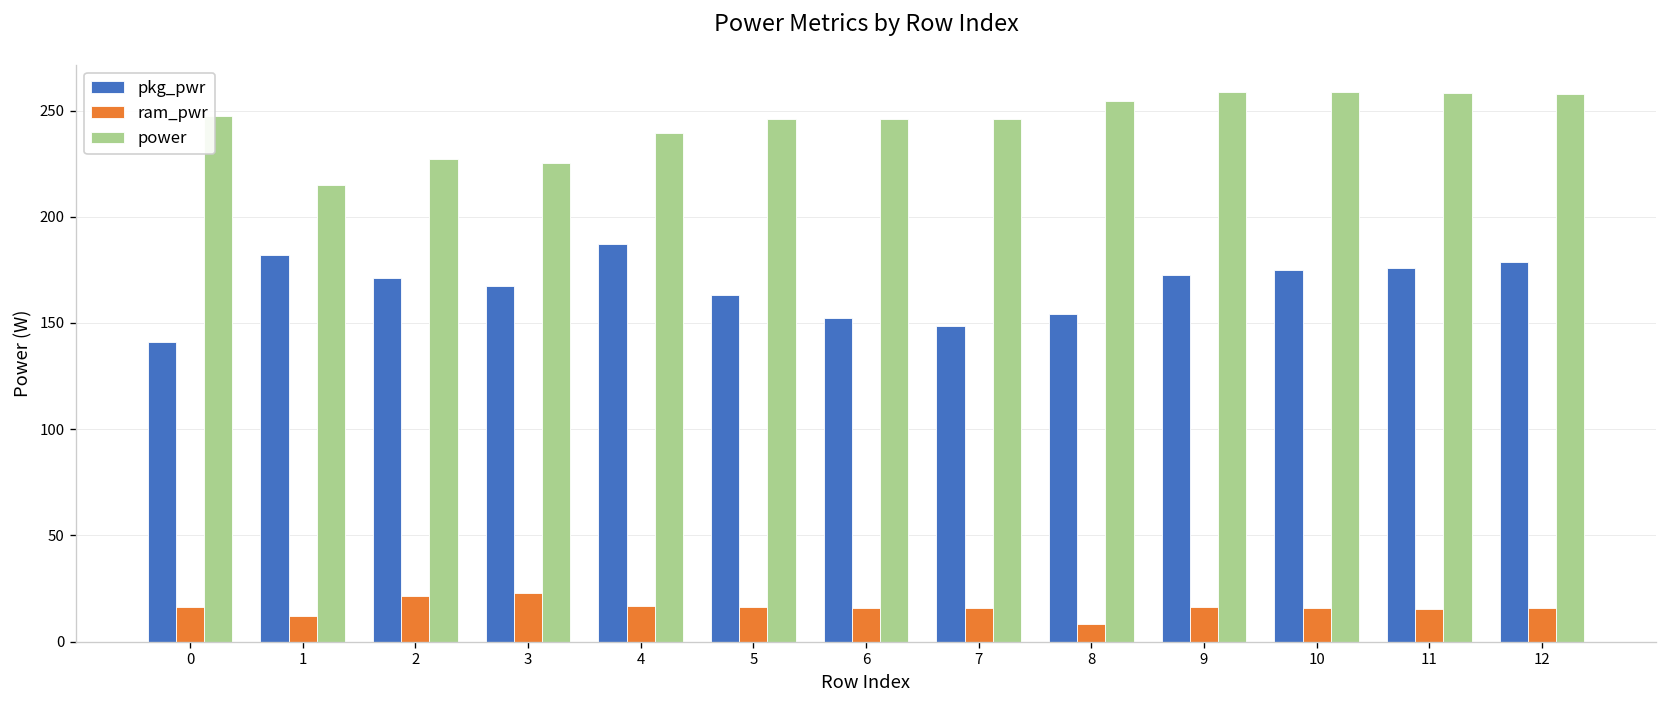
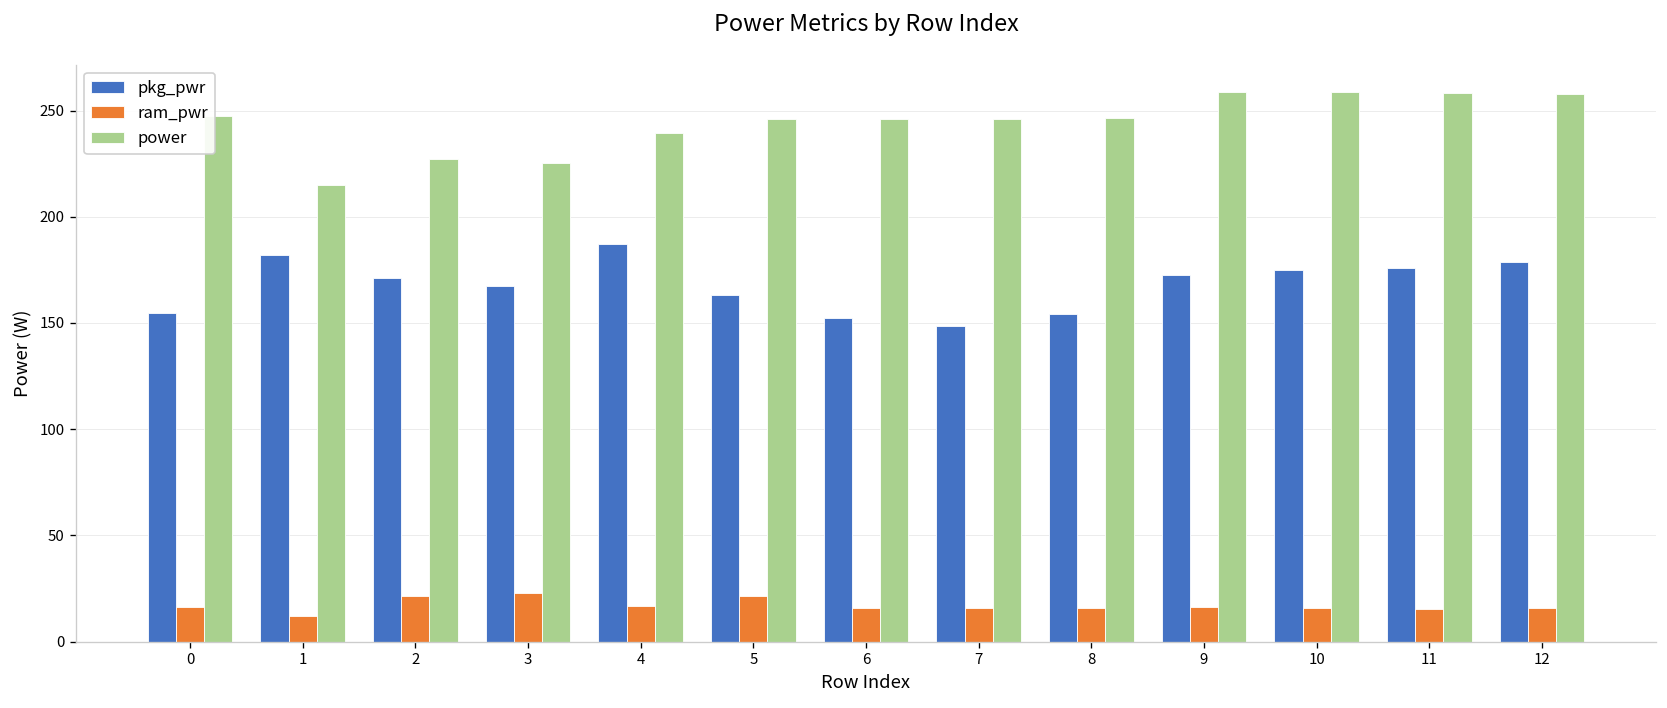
pkg_pwr, 0: 141 -> 155
ram_pwr, 5: 16 -> 21
ram_pwr, 8: 8 -> 16
power, 8: 254 -> 247
